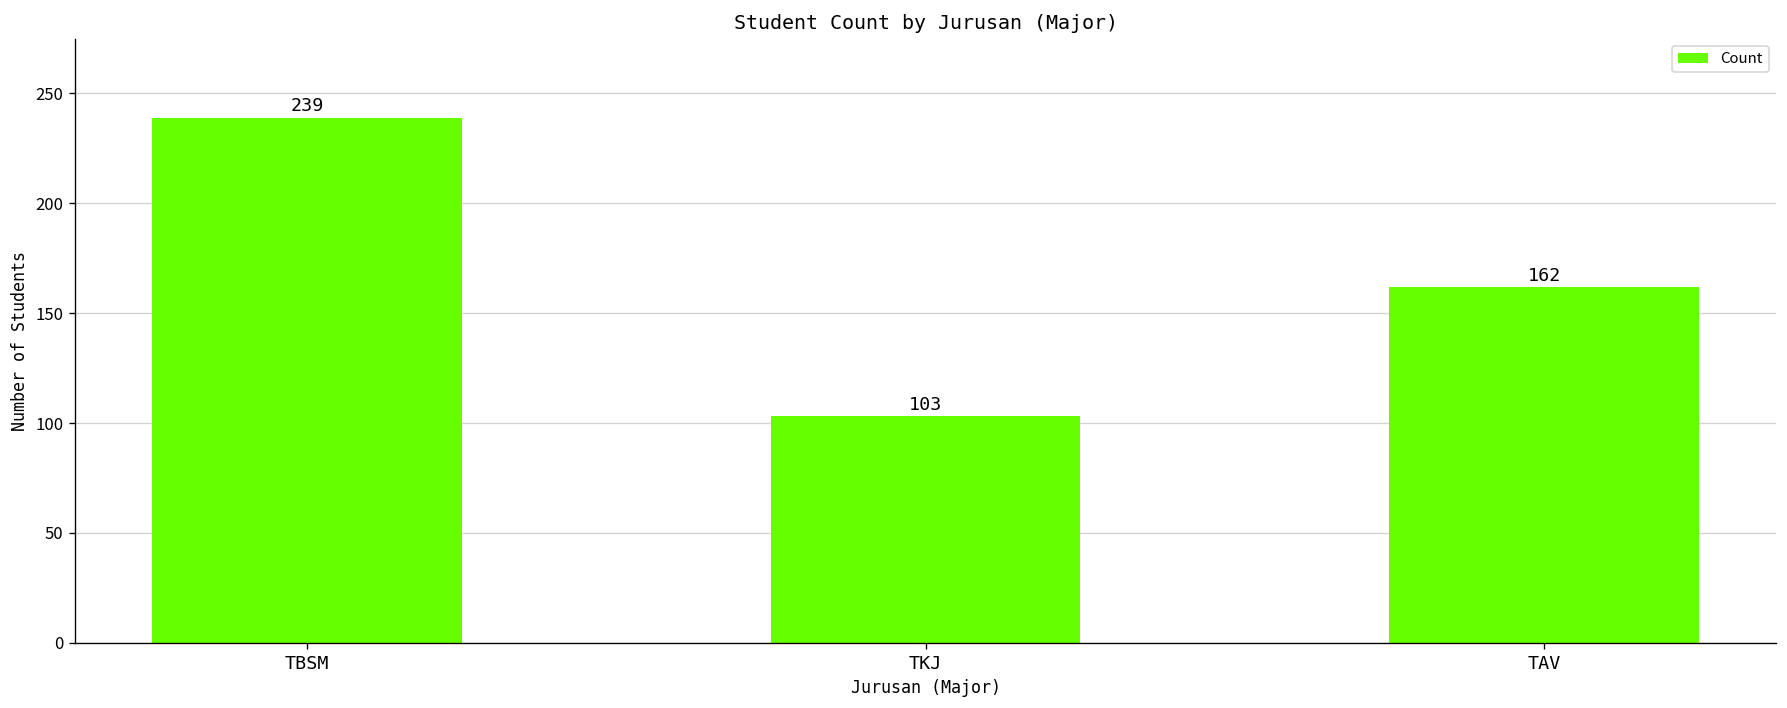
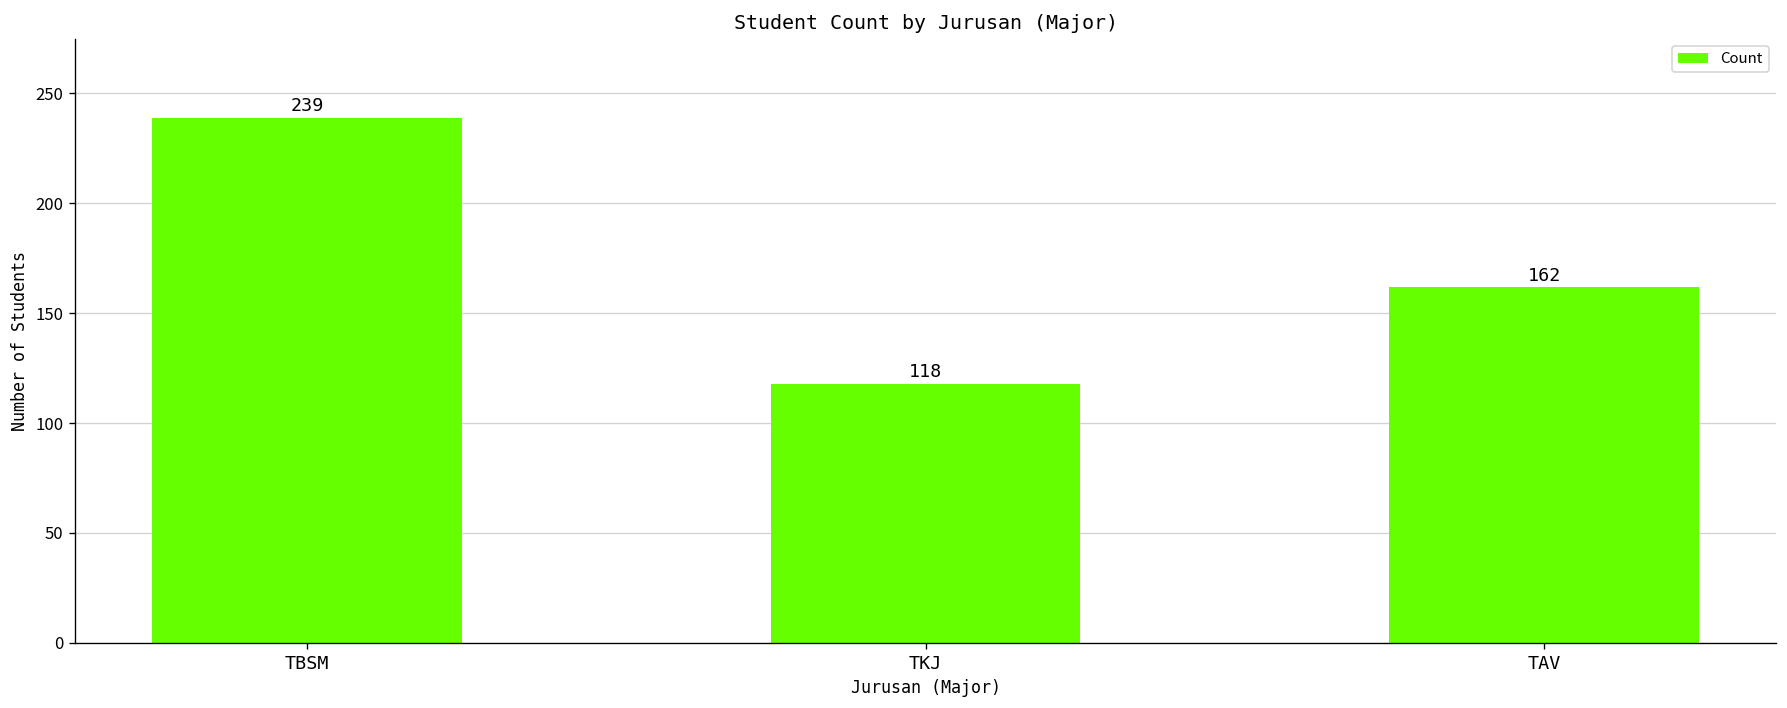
TKJ: 103 -> 118
